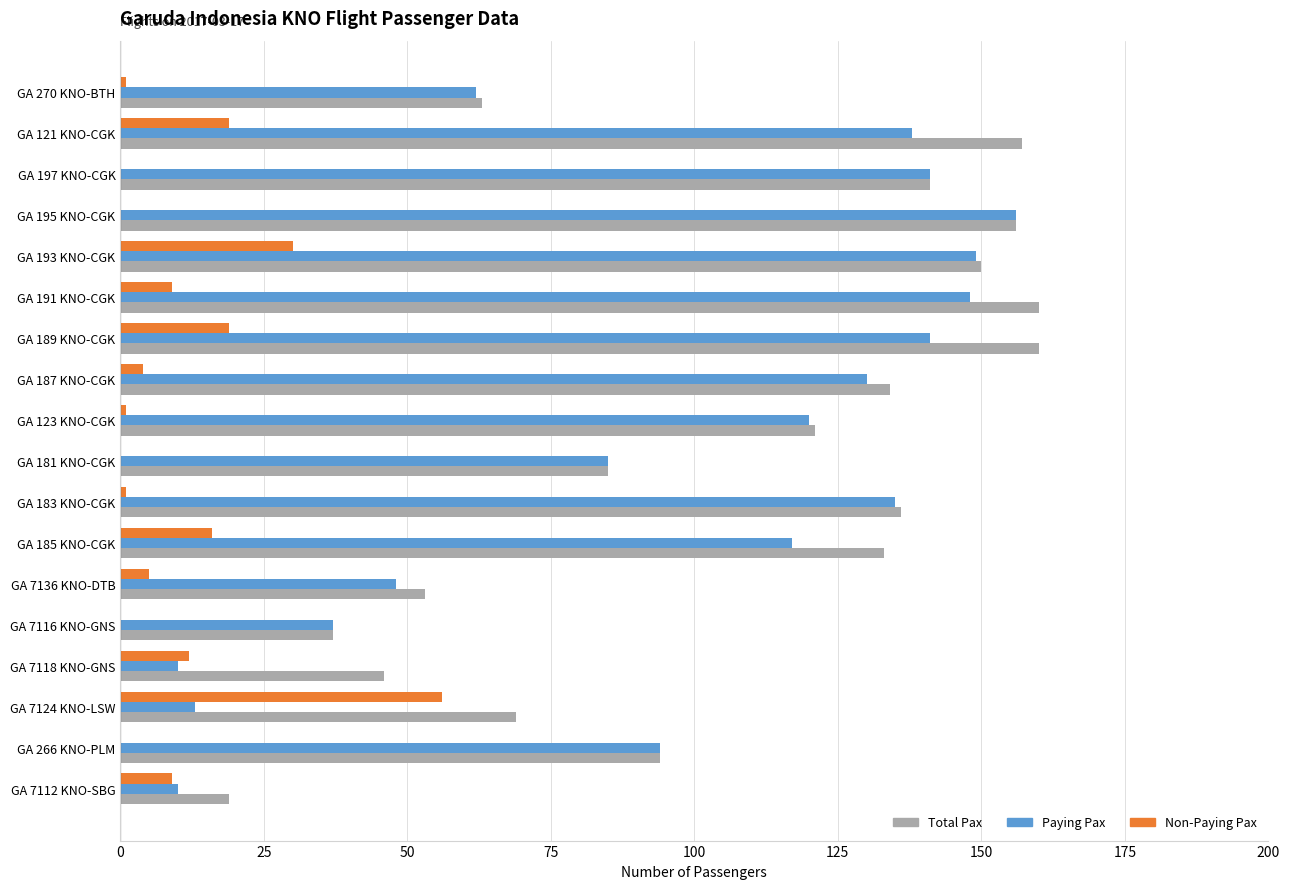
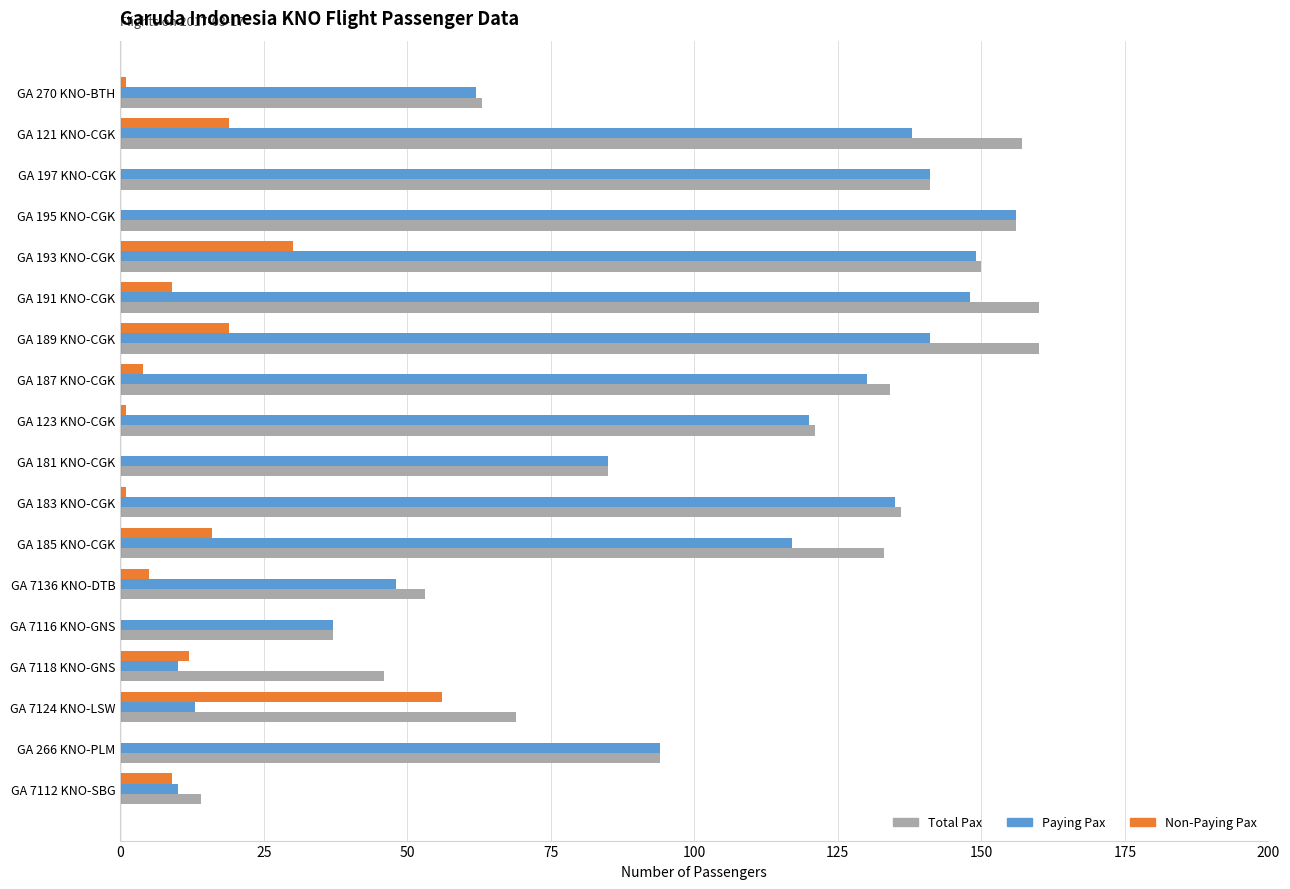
Total Pax, GA 7112 KNO-SBG: 19 -> 14
